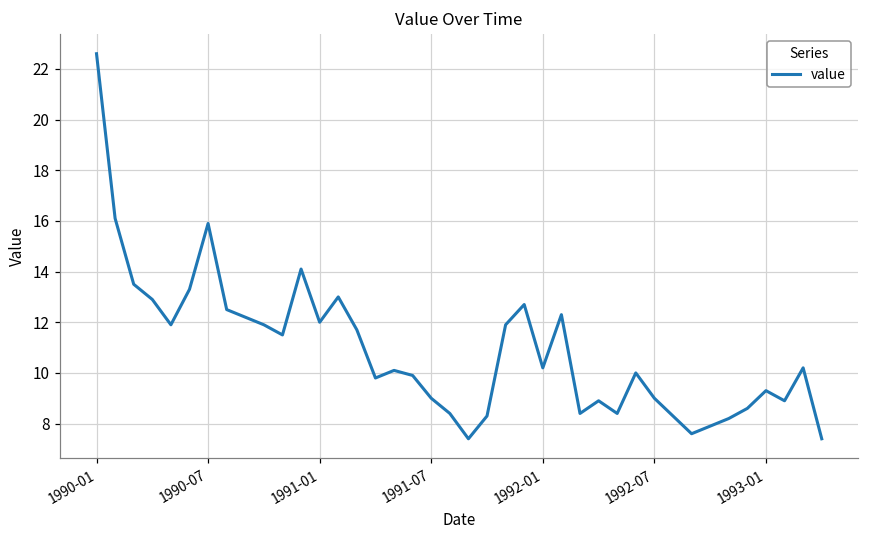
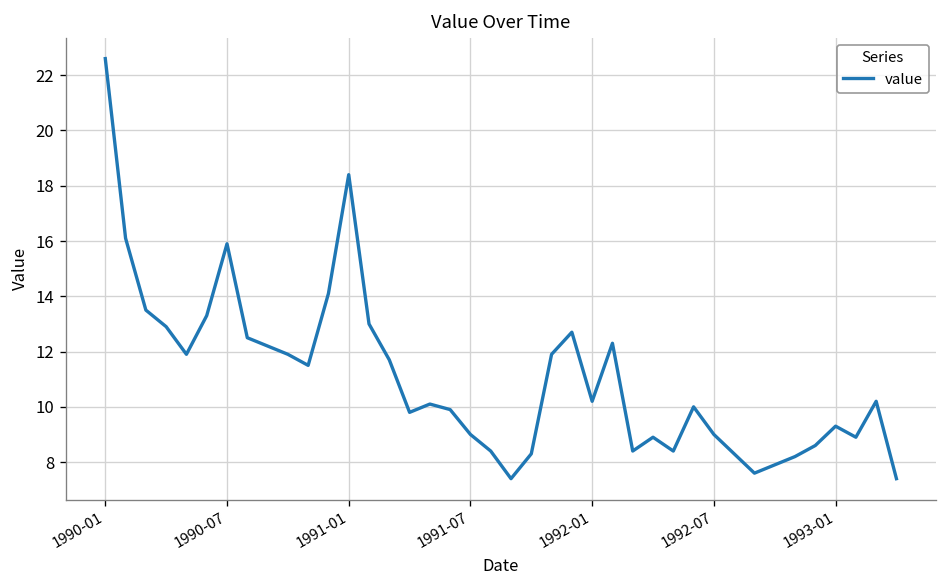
1991-01: 12.0 -> 18.4
